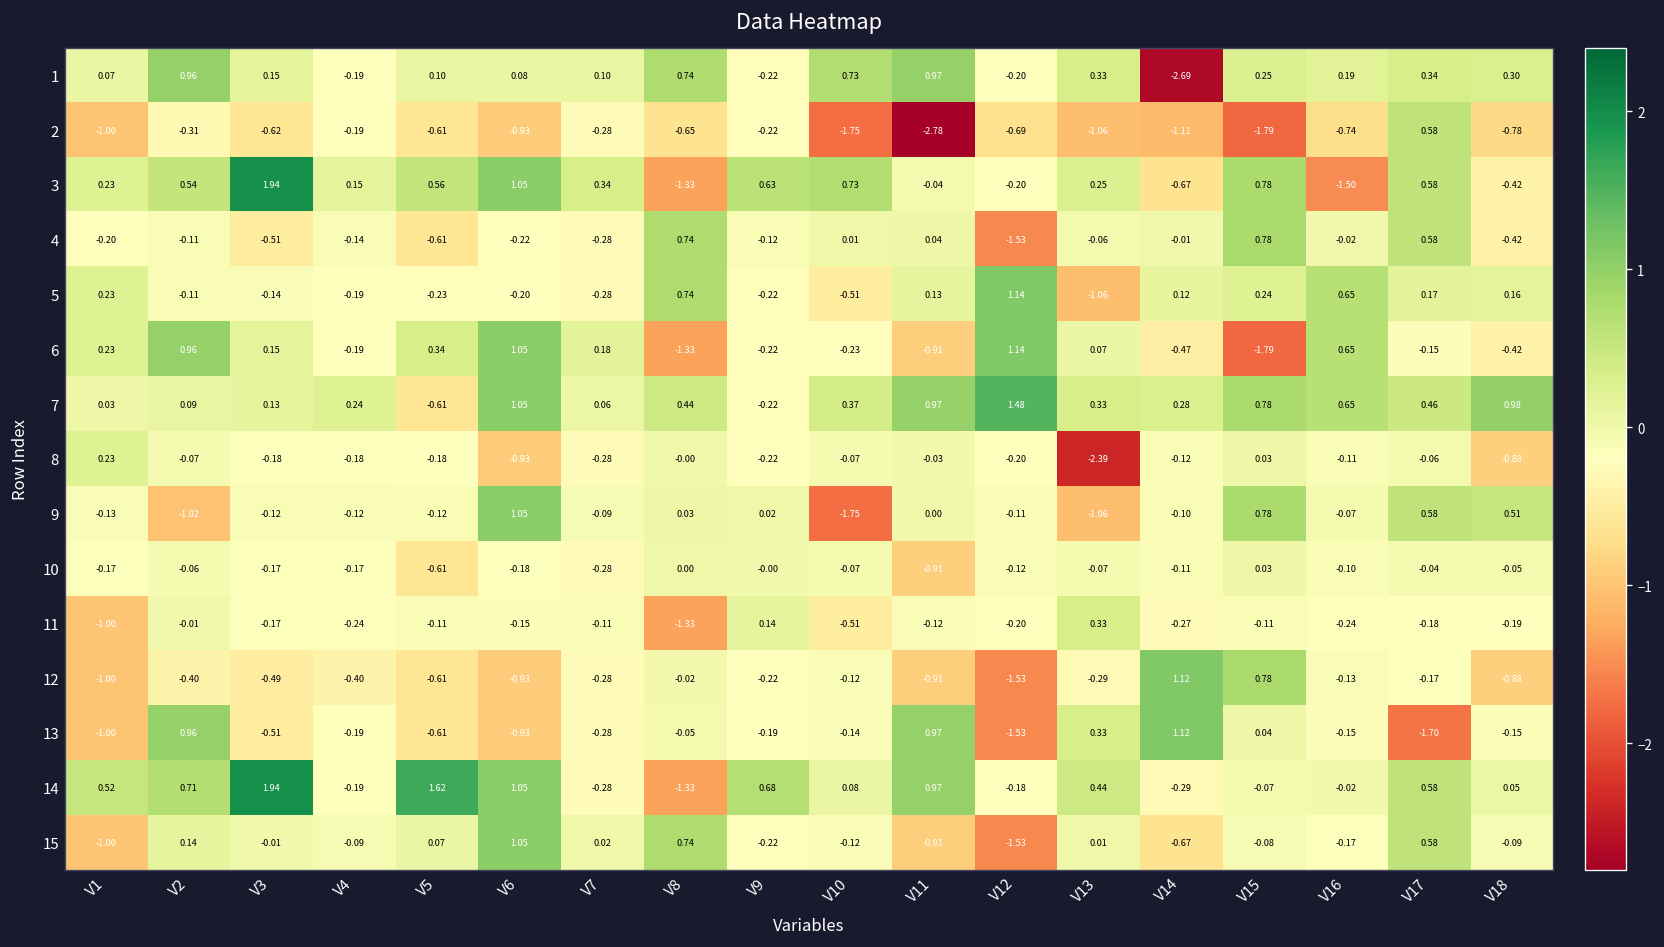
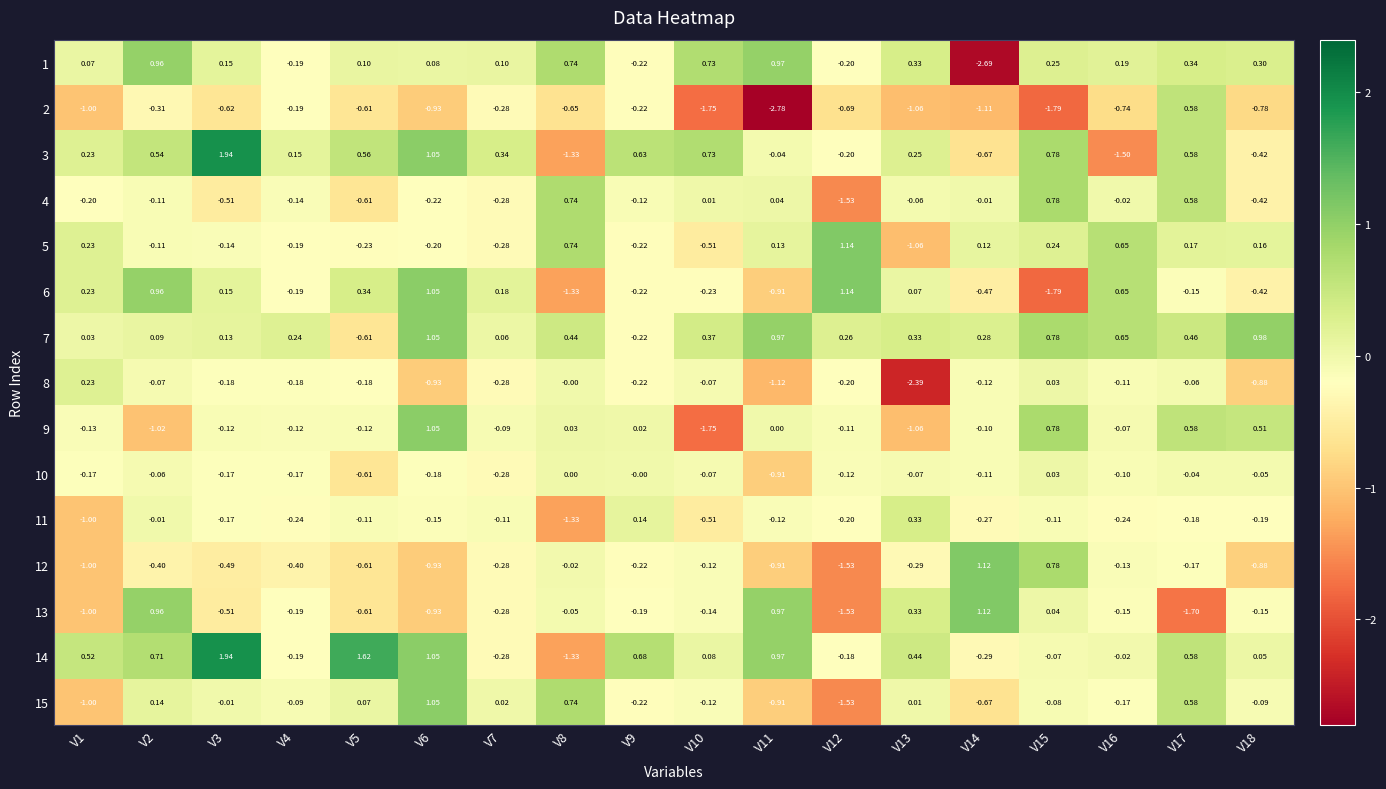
7, V12: 1.48 -> 0.26
8, V11: -0.03 -> -1.12
